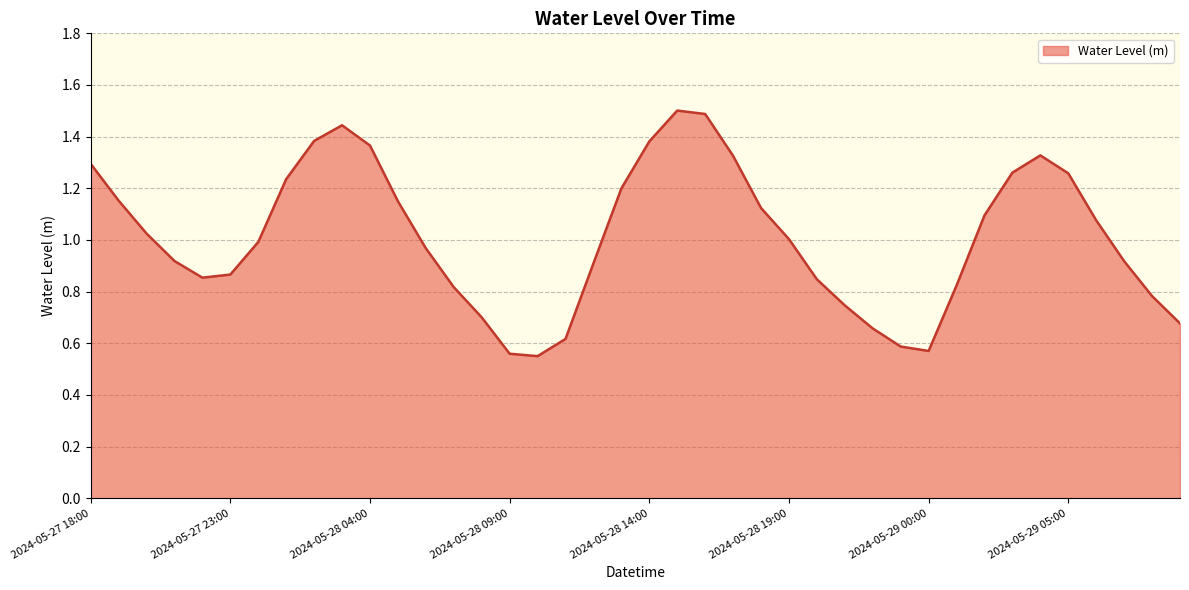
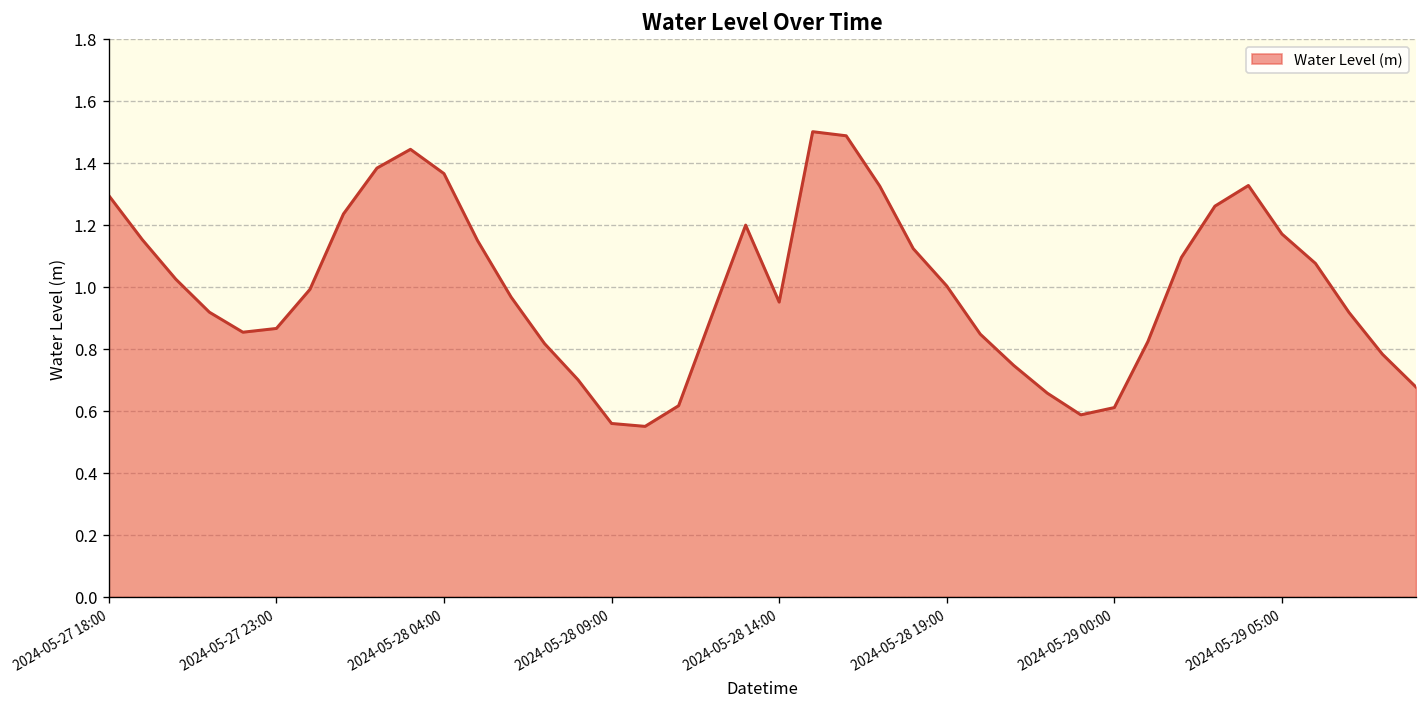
2024-05-28 14:00: 1.38 -> 0.95
2024-05-29 00:00: 0.57 -> 0.61
2024-05-29 05:00: 1.26 -> 1.17
